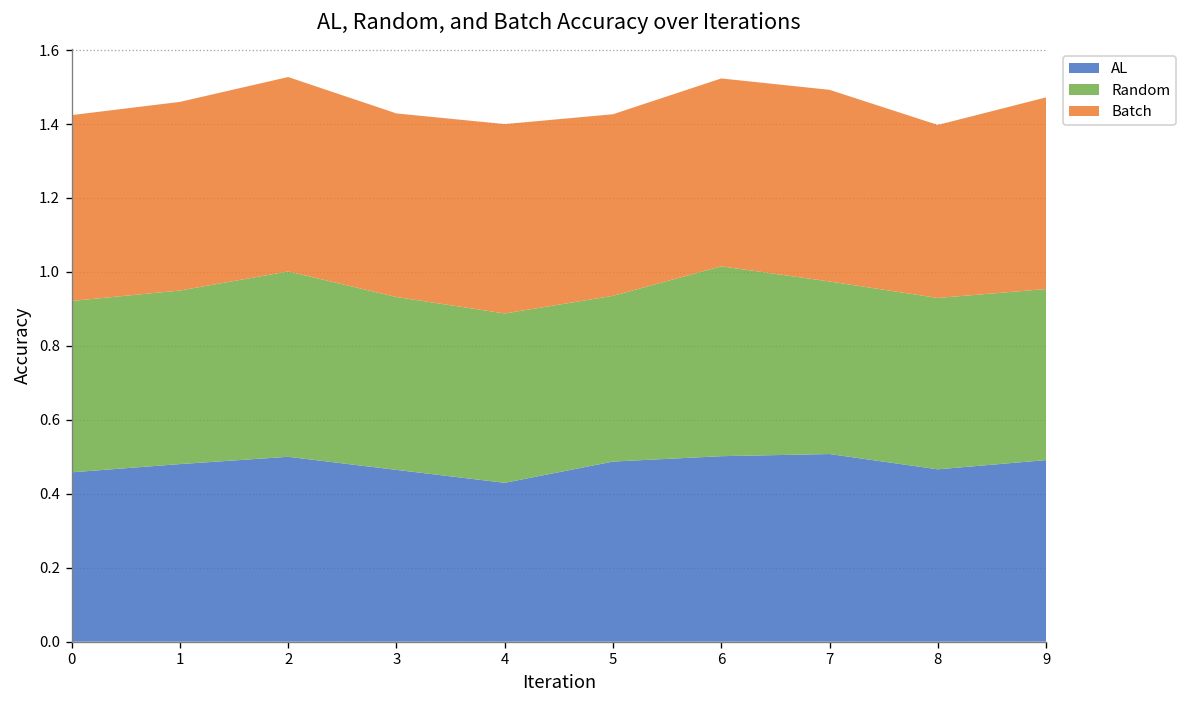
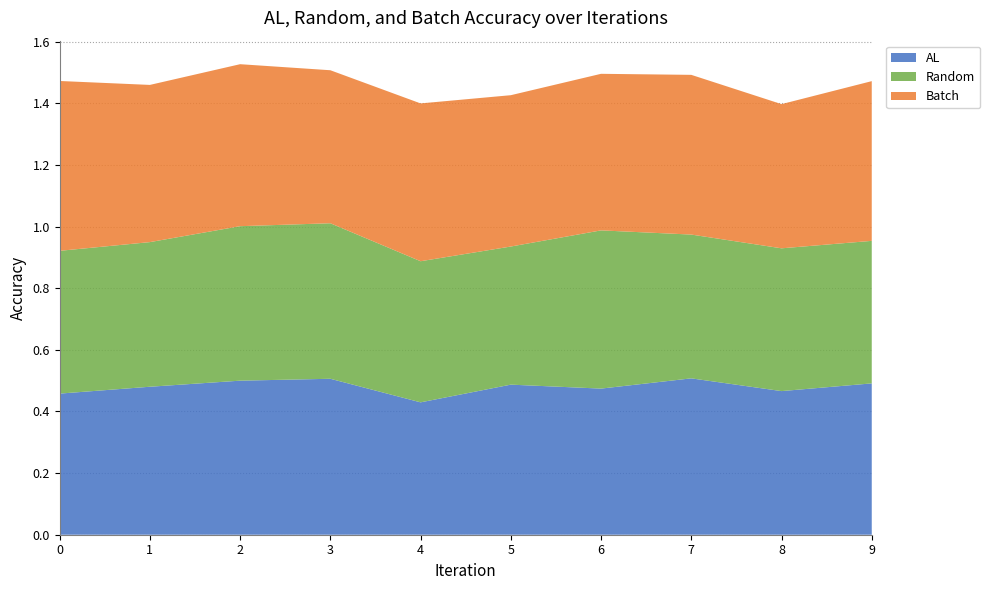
Batch, 0: 0.50 -> 0.55
AL, 3: 0.46 -> 0.51
Random, 3: 0.47 -> 0.50
AL, 6: 0.50 -> 0.47
